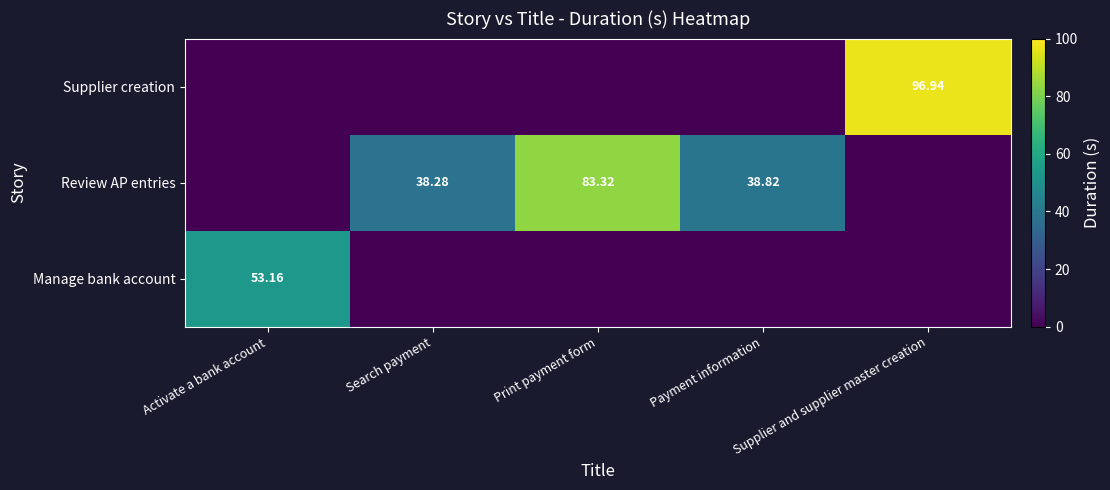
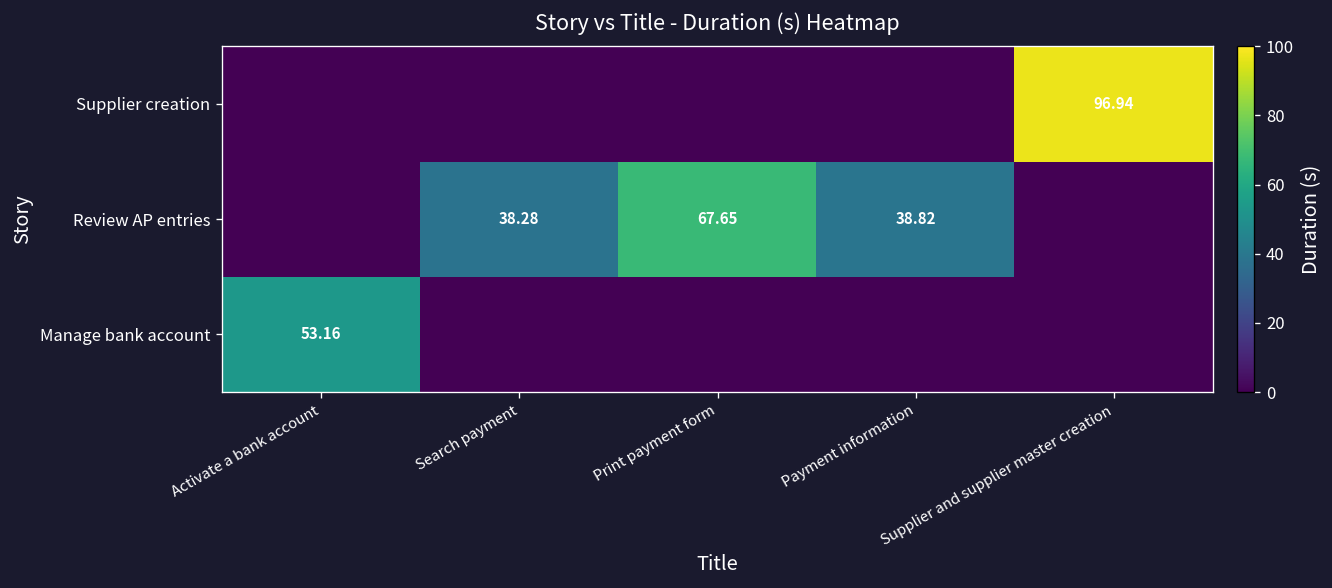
Review AP entries, Print payment form: 83.32 -> 67.65
